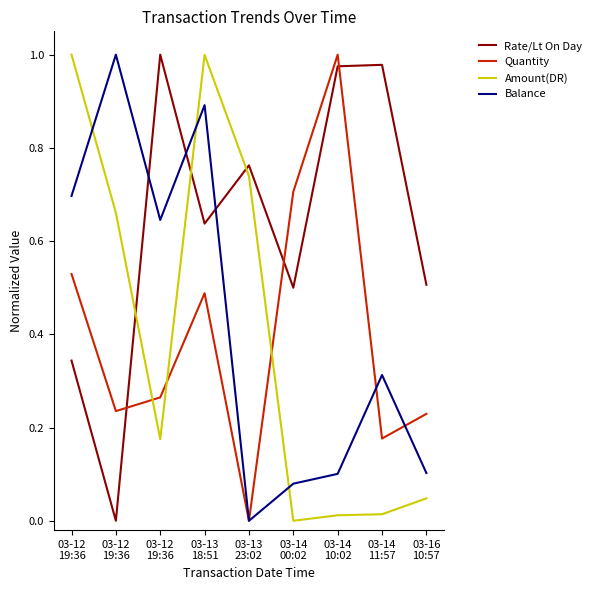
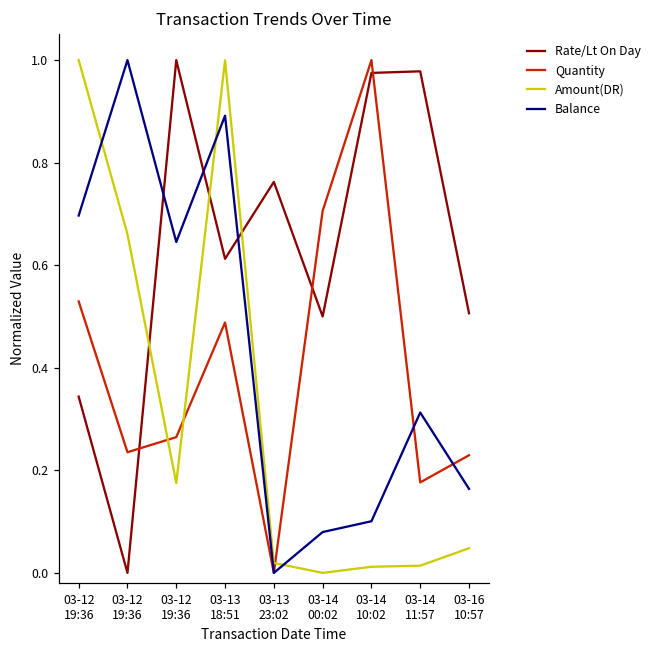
Rate/Lt On Day, 03-13 18:51: 0.64 -> 0.61
Amount(DR), 03-13 23:02: 0.74 -> 0.02
Balance, 03-16 10:57: 0.10 -> 0.16
